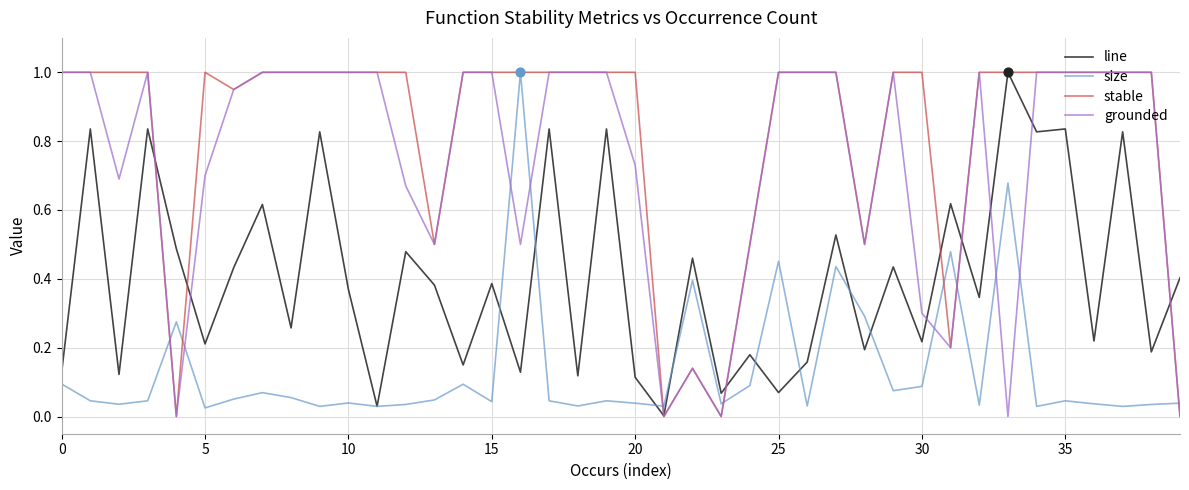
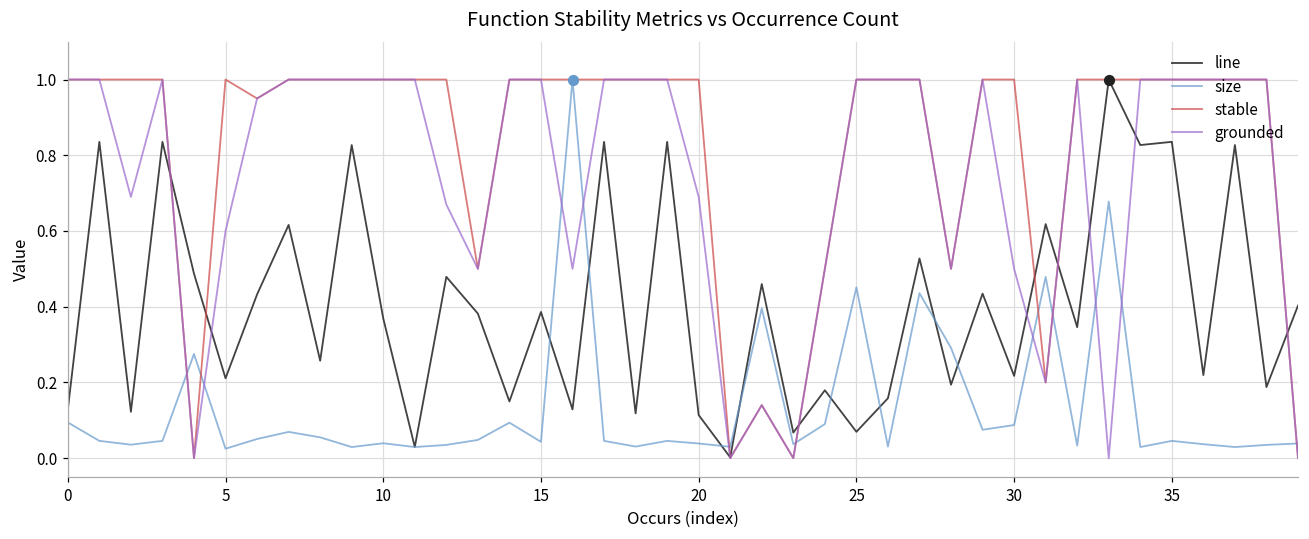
grounded, 5: 0.7 -> 0.6
grounded, 20: 0.73 -> 0.69
grounded, 30: 0.3 -> 0.5
